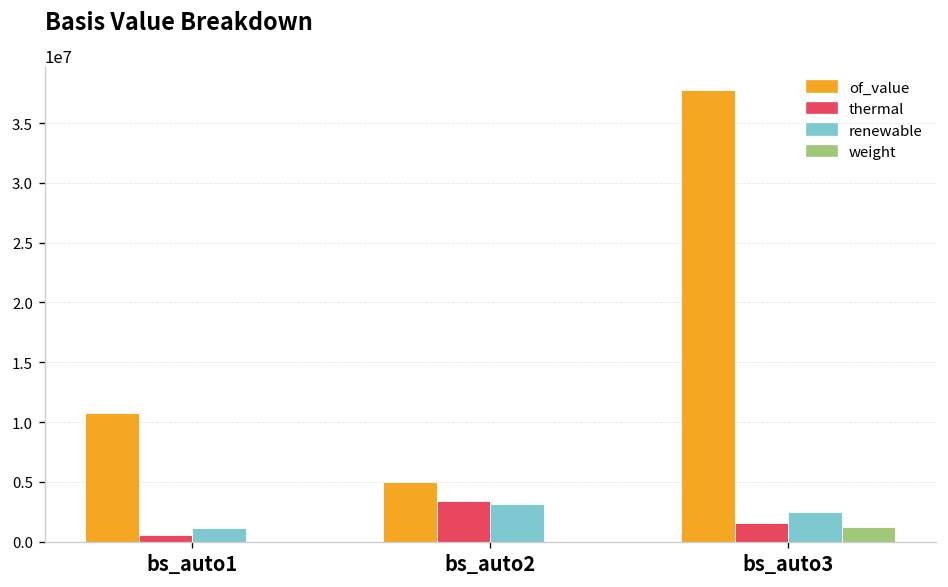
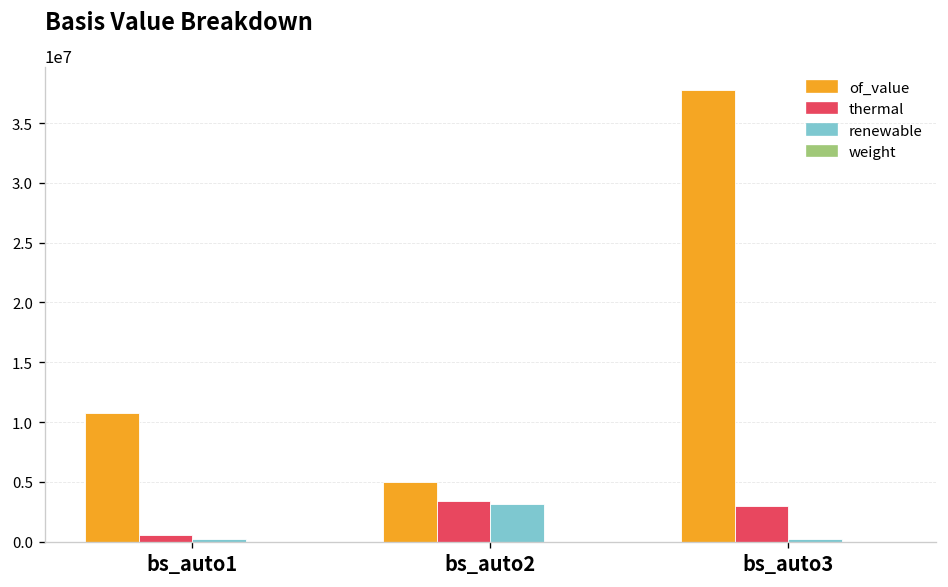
renewable, bs_auto1: 1000000 -> 0
thermal, bs_auto3: 2000000 -> 3000000
renewable, bs_auto3: 2000000 -> 0
weight, bs_auto3: 1000000 -> 0
